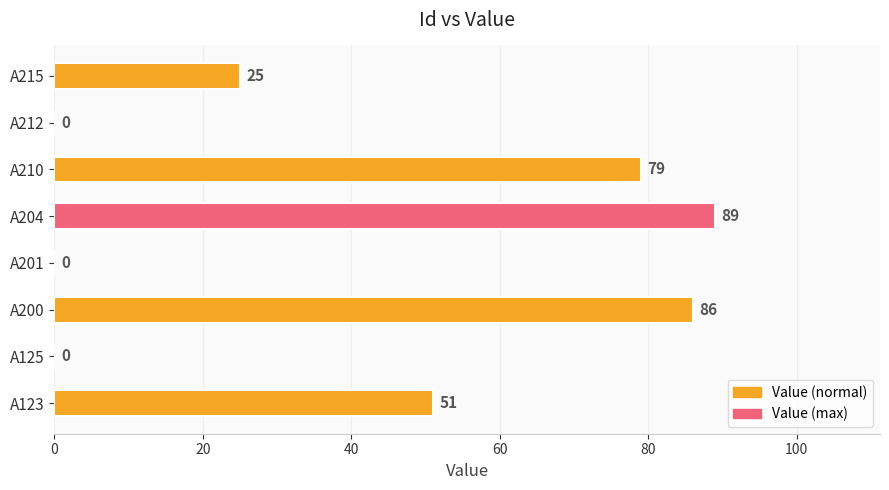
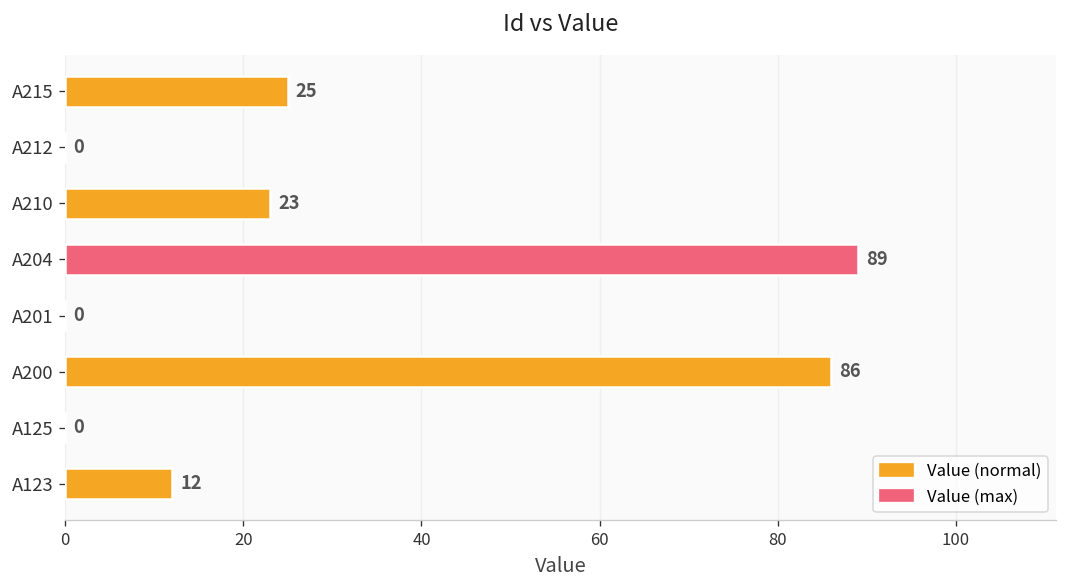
A210: 79 -> 23
A123: 51 -> 12
